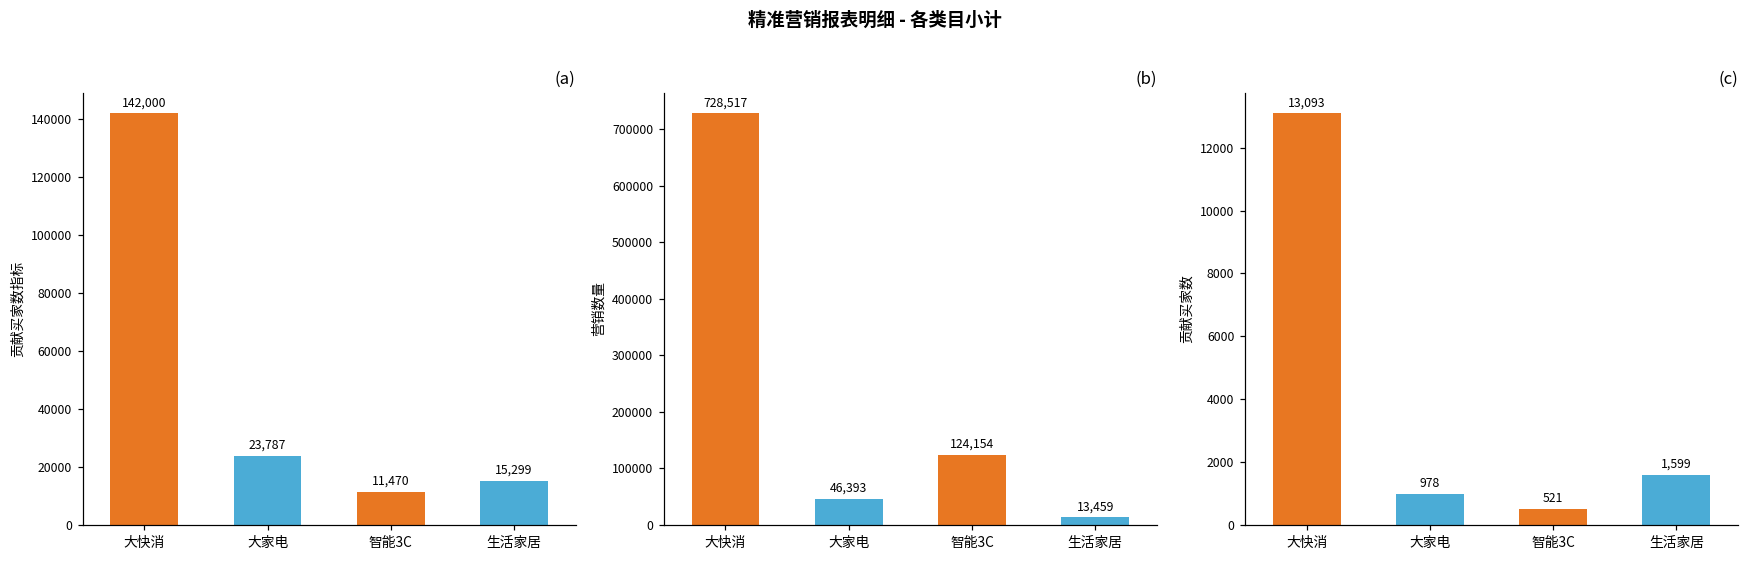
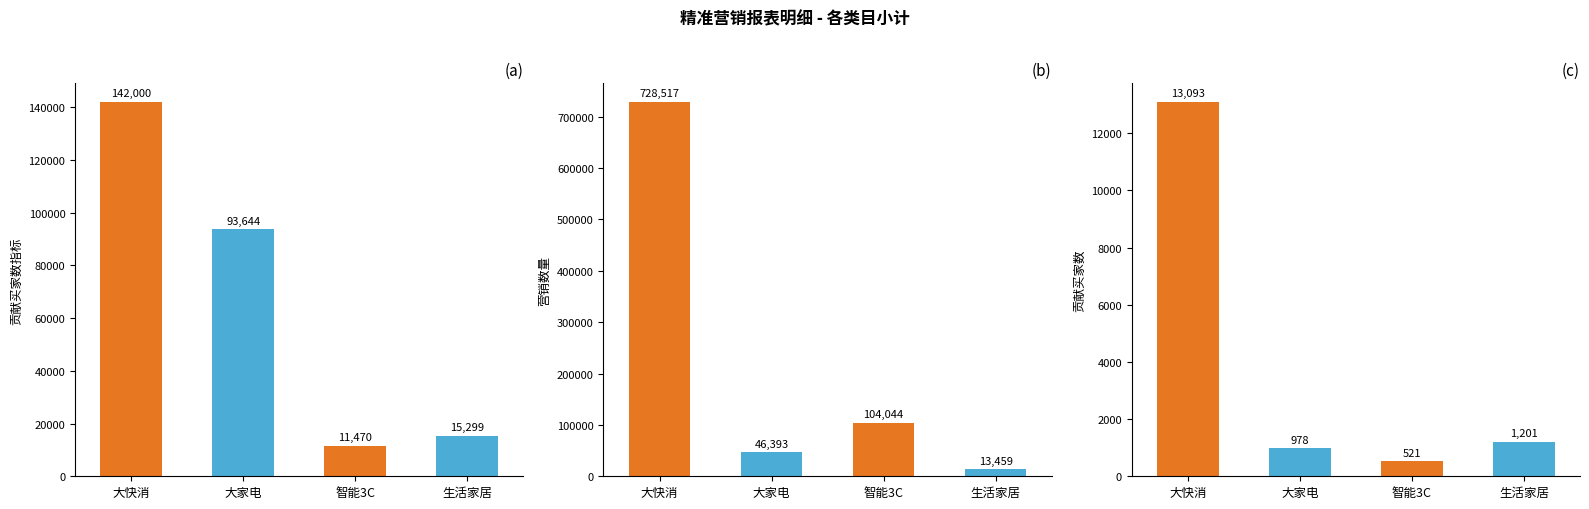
(a), 大家电: 23,787 -> 93,644
(b), 智能3C: 124,154 -> 104,044
(c), 生活家居: 1,599 -> 1,201
